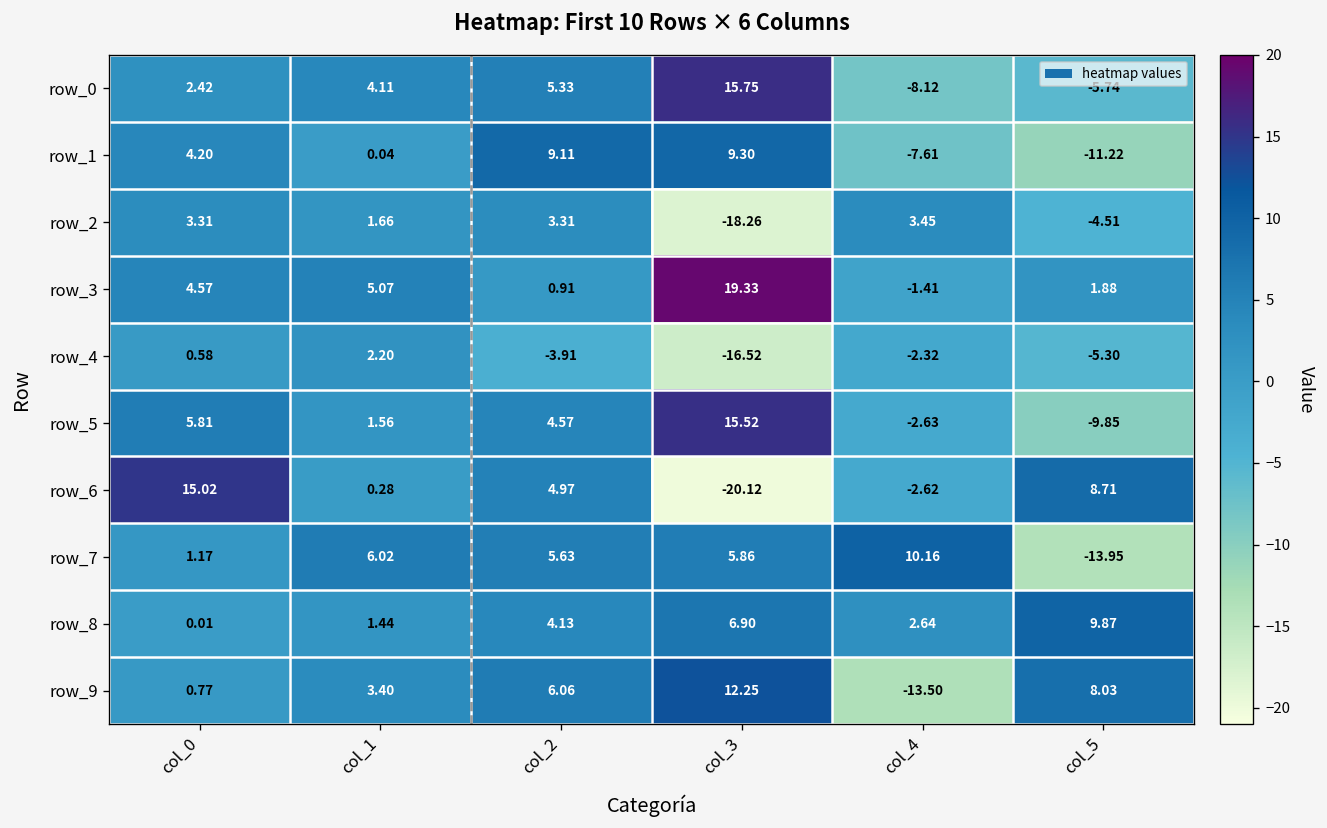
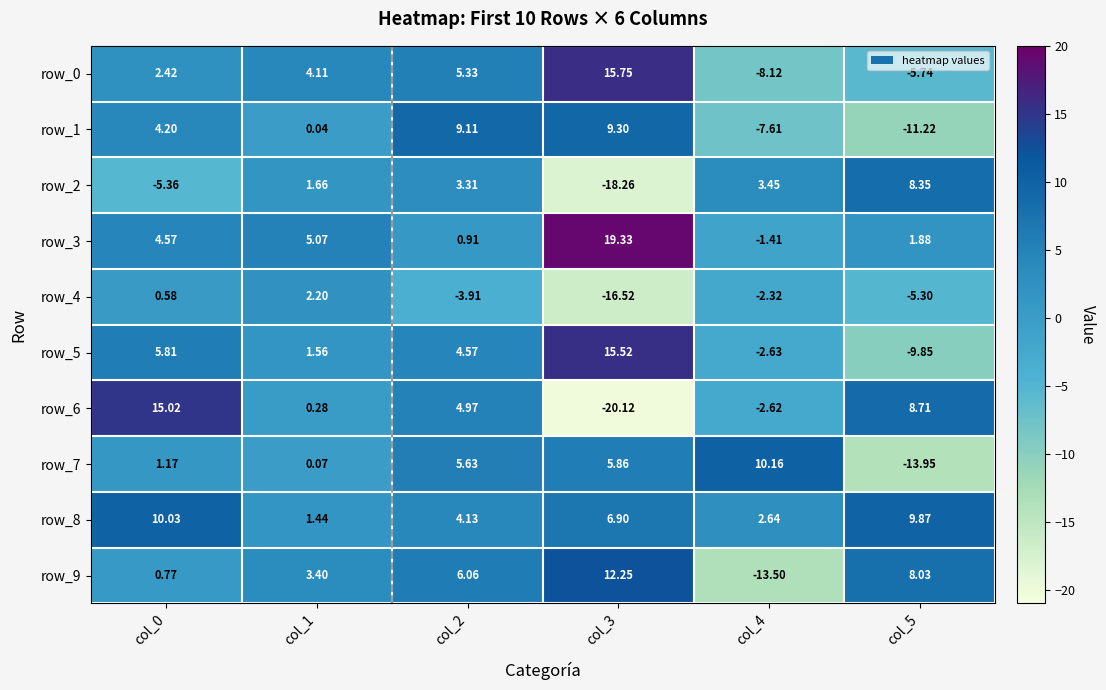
row_2, col_0: 3.31 -> -5.36
row_2, col_5: -4.51 -> 8.35
row_7, col_1: 6.02 -> 0.07
row_8, col_0: 0.01 -> 10.03
